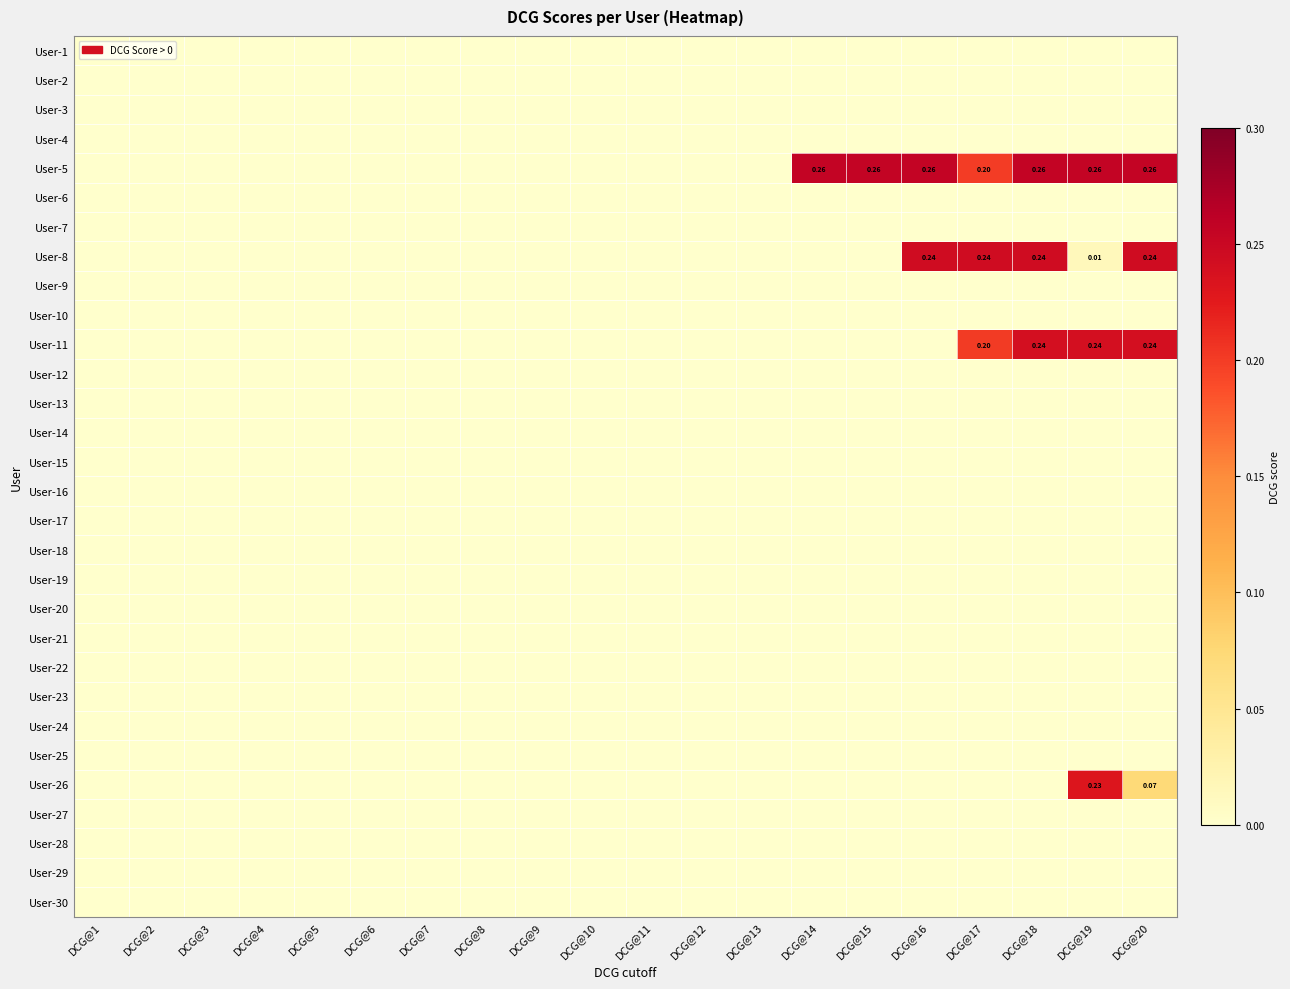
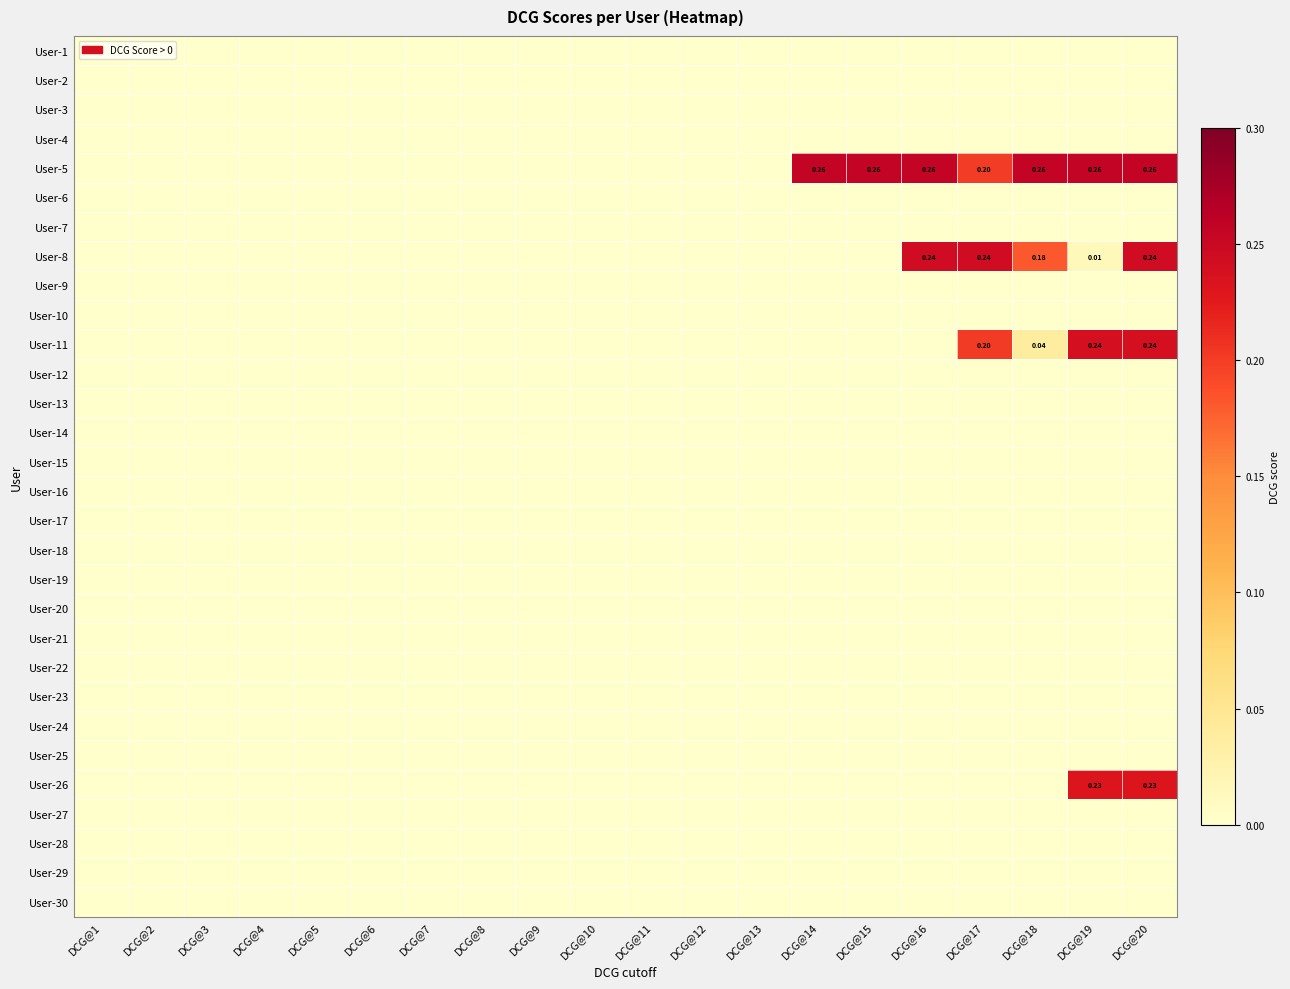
User-8, DCG@18: 0.24 -> 0.18
User-11, DCG@18: 0.24 -> 0.04
User-26, DCG@20: 0.07 -> 0.23
